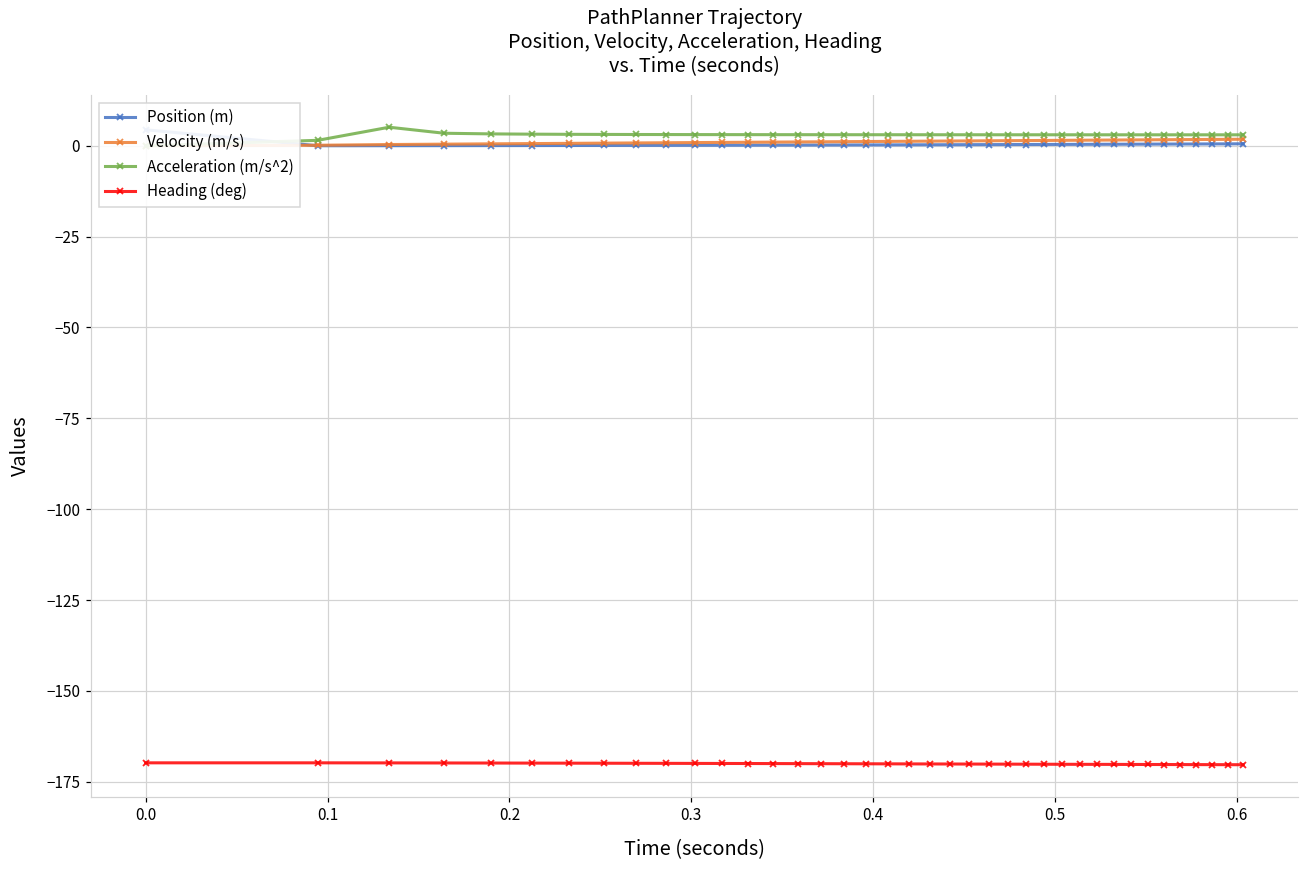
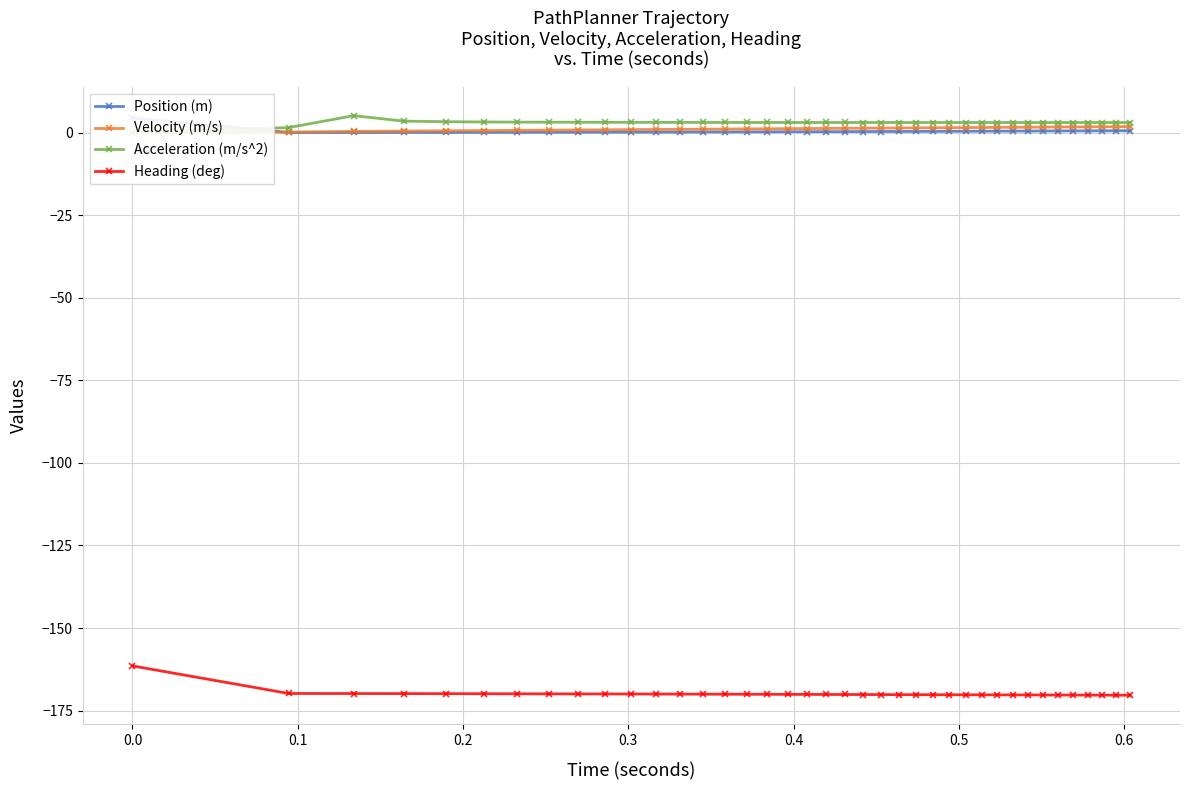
Heading (deg), 0.0: -170 -> -161
